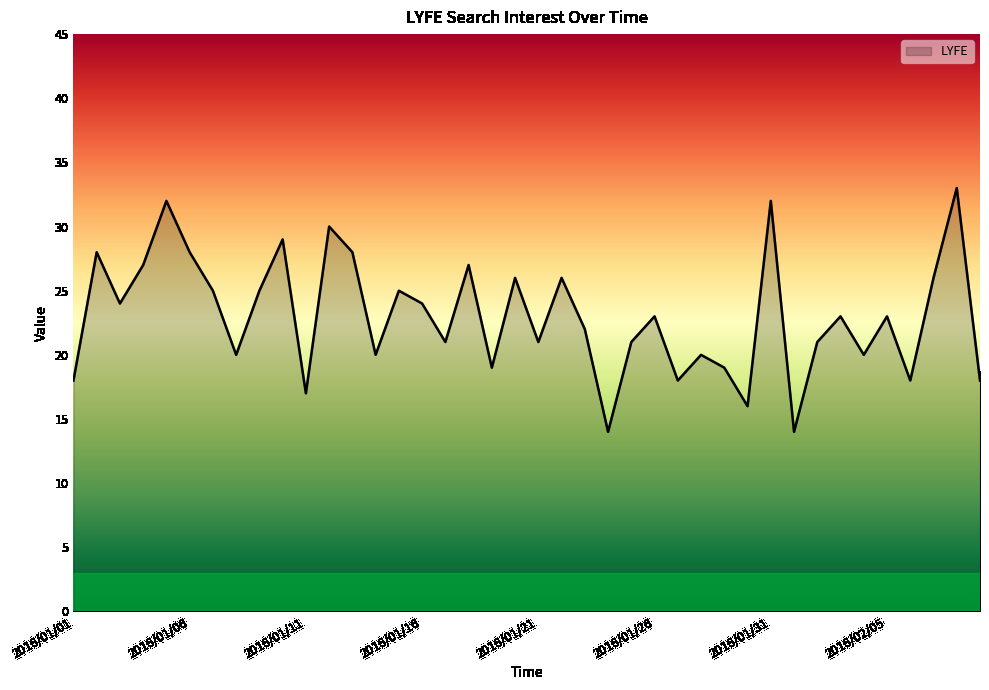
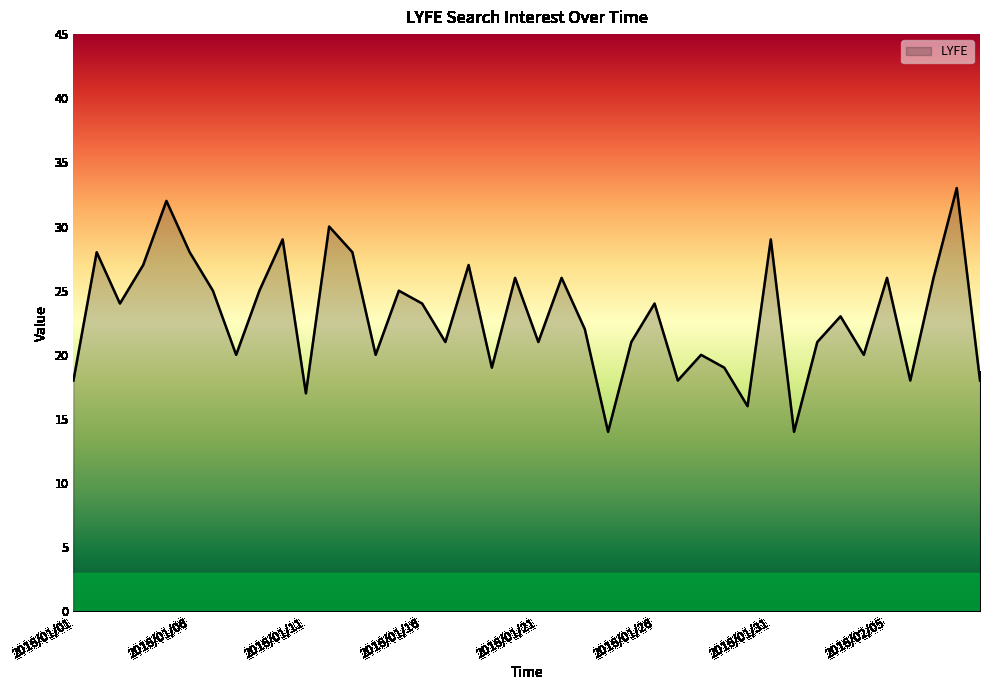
2016/01/26: 23 -> 24
2016/01/31: 32 -> 29
2016/02/05: 23 -> 26
